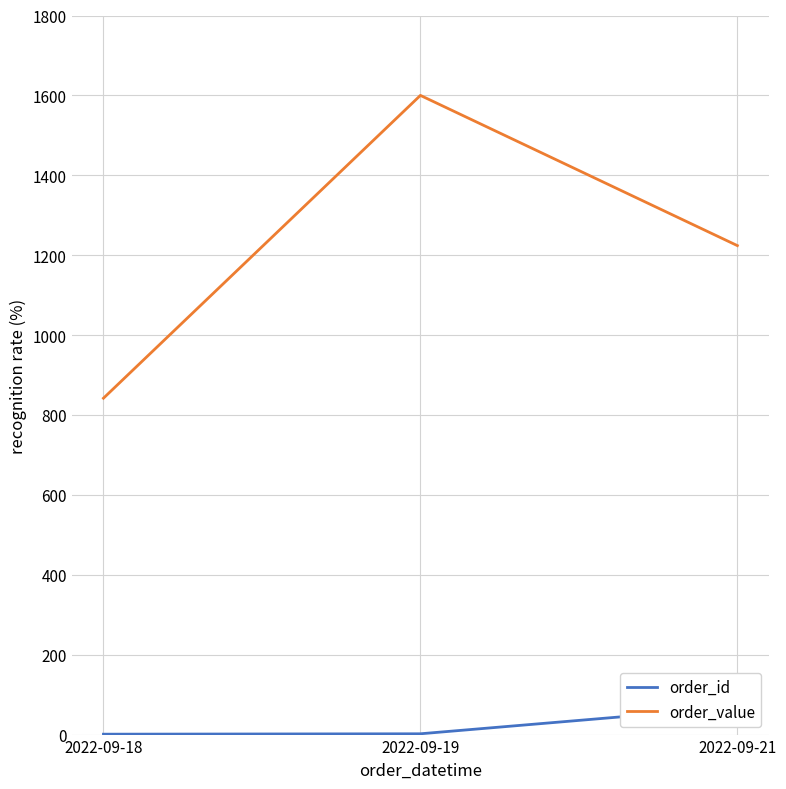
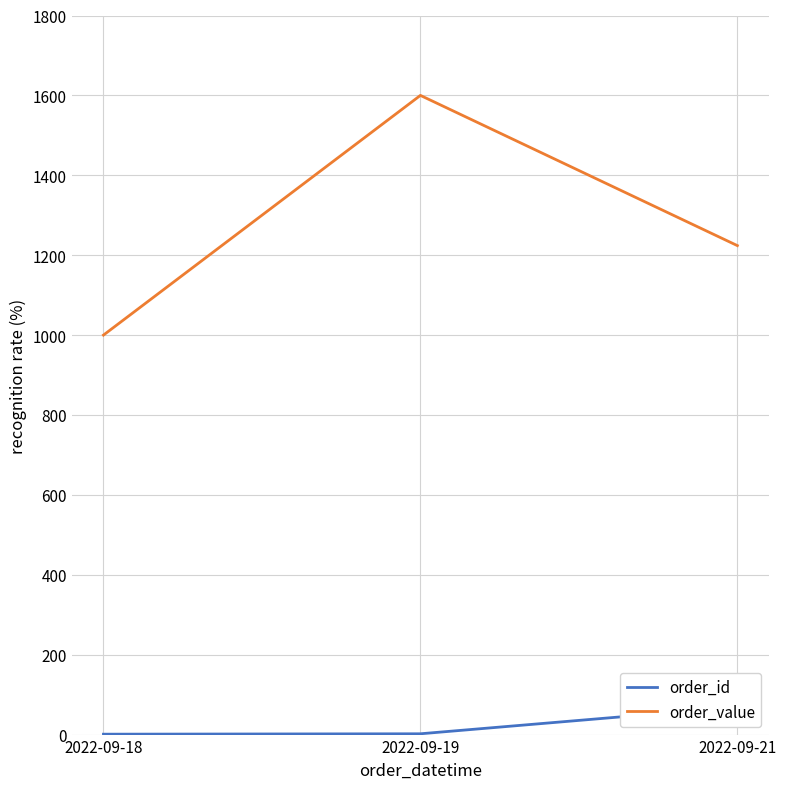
order_value, 2022-09-18: 840 -> 1000
